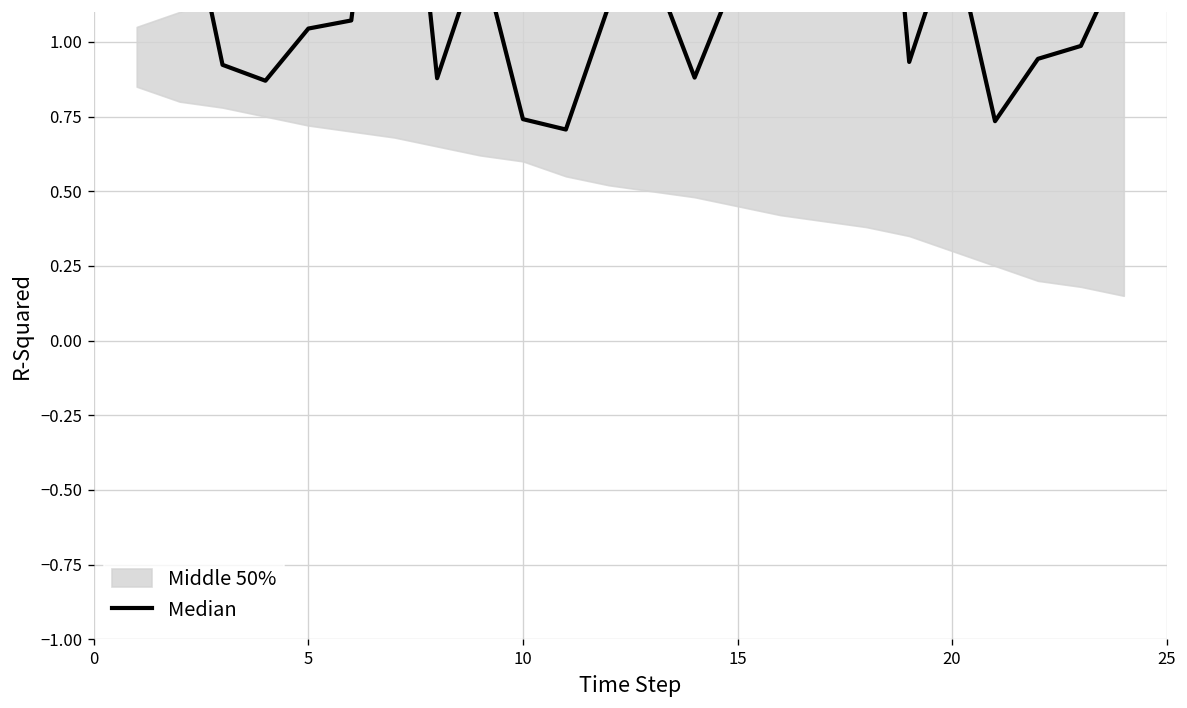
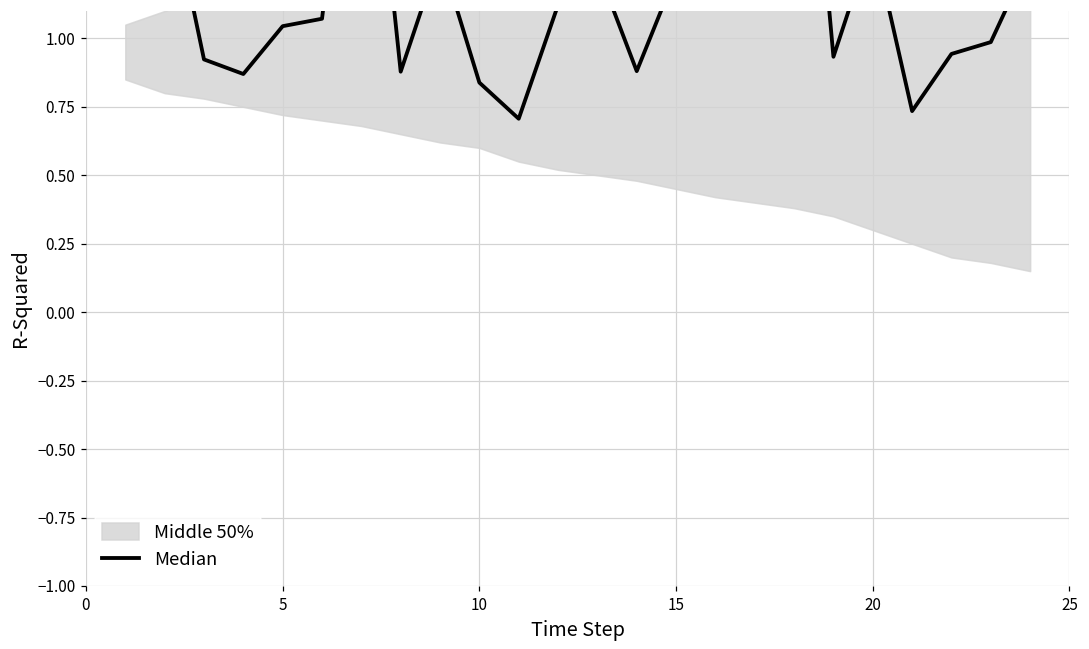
Median, 10: 0.74 -> 0.84
